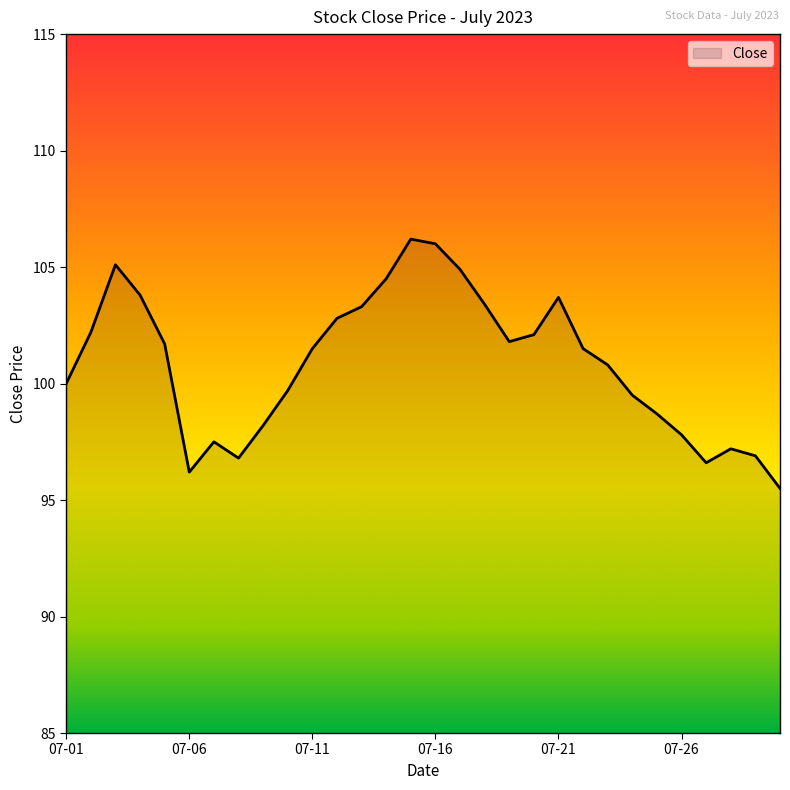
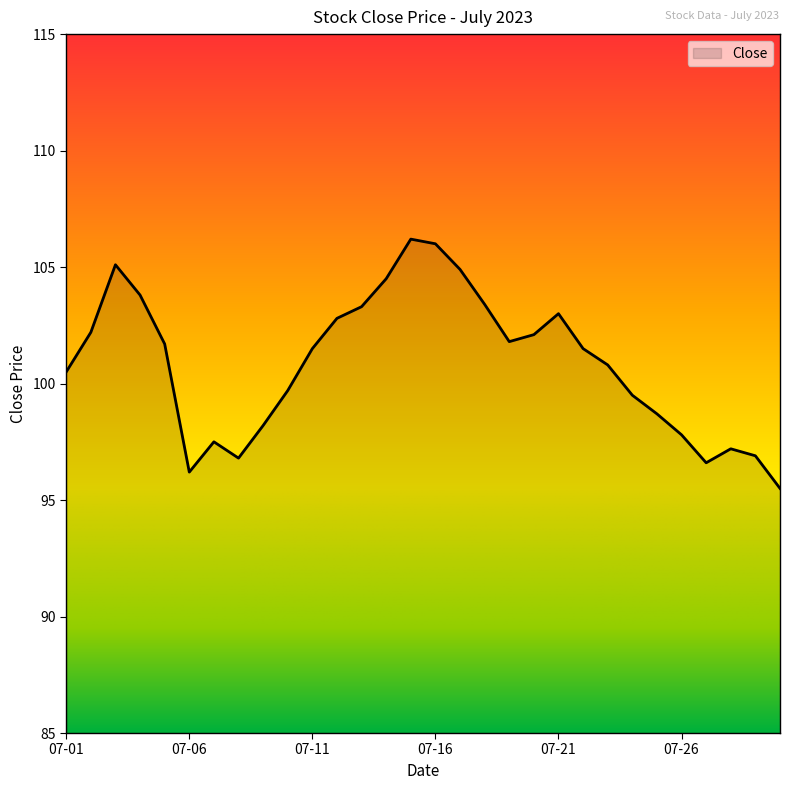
07-01: 100.0 -> 100.5
07-21: 103.7 -> 103.0
